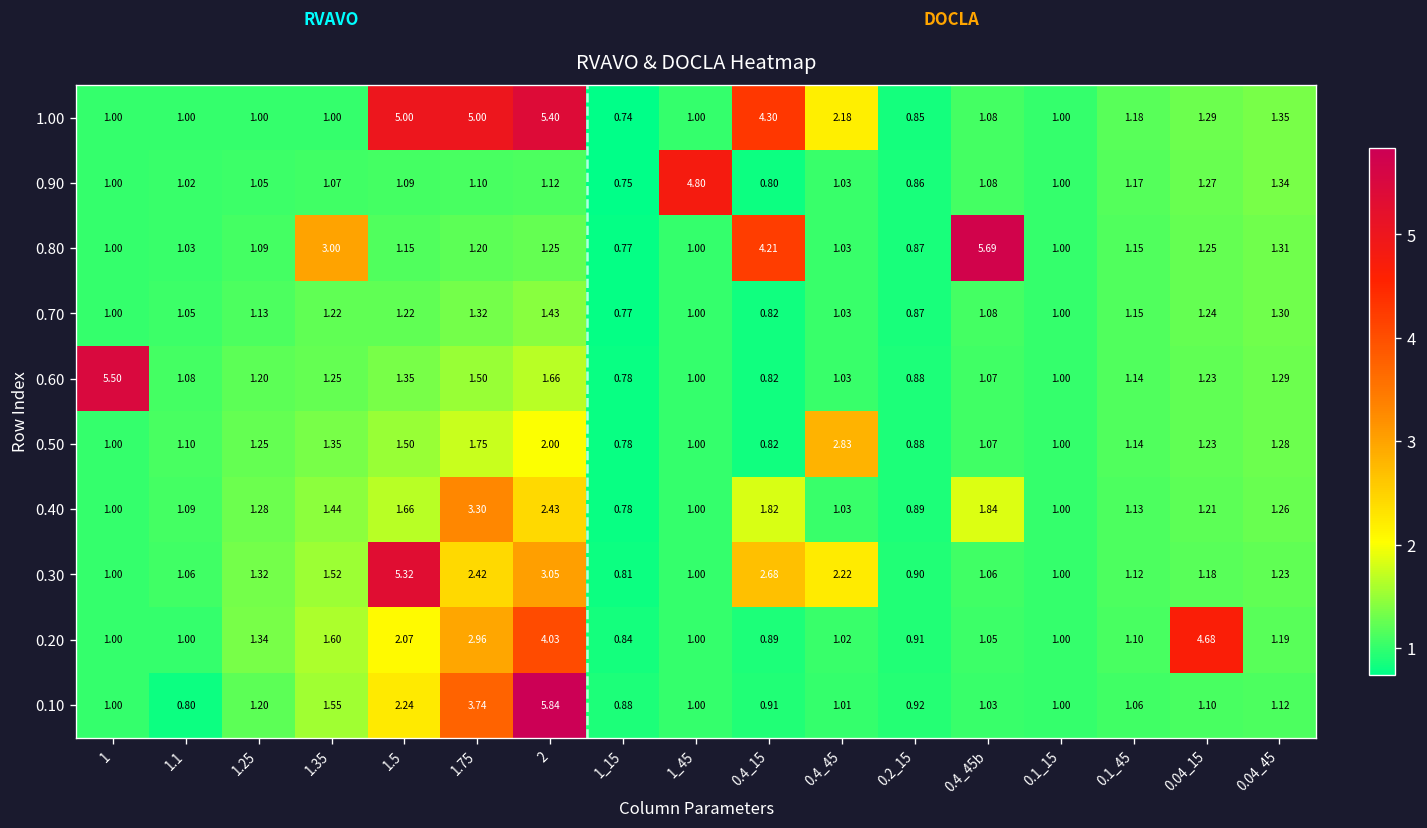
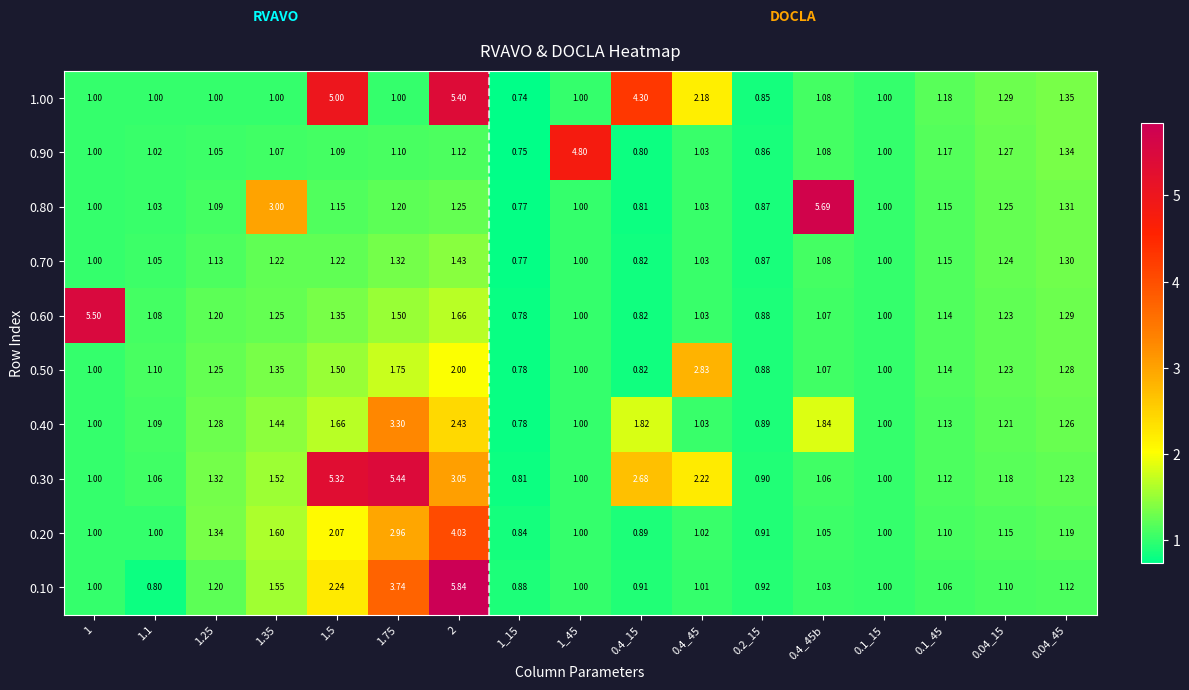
1.00, 1.75: 5.00 -> 1.00
0.80, 0.4_15: 4.21 -> 0.81
0.30, 1.75: 2.42 -> 5.44
0.20, 0.04_15: 4.68 -> 1.15
